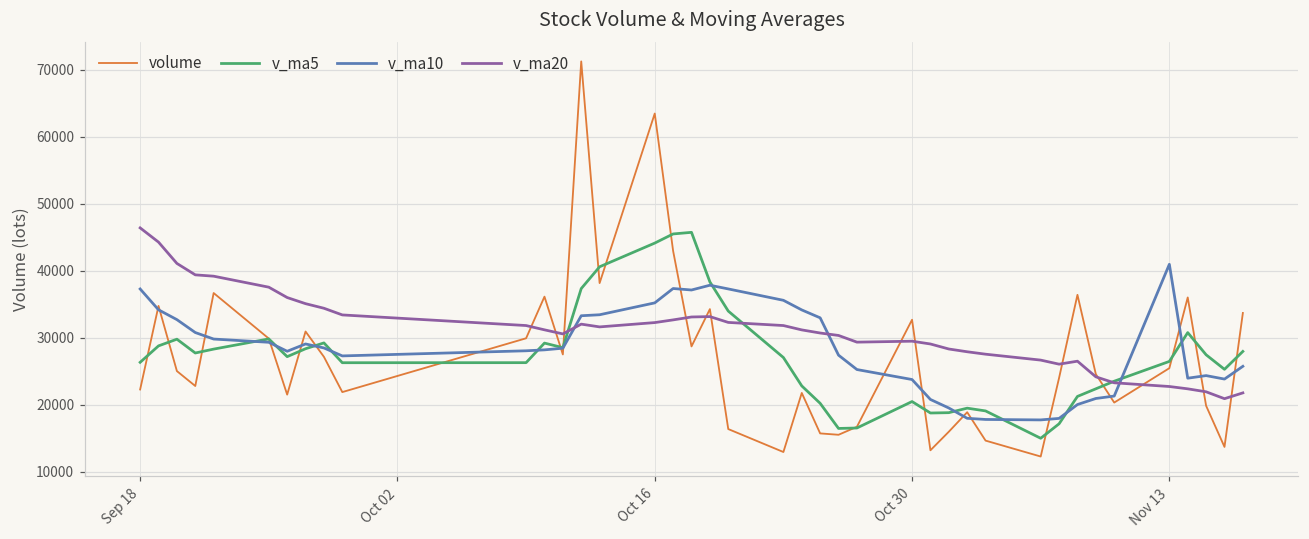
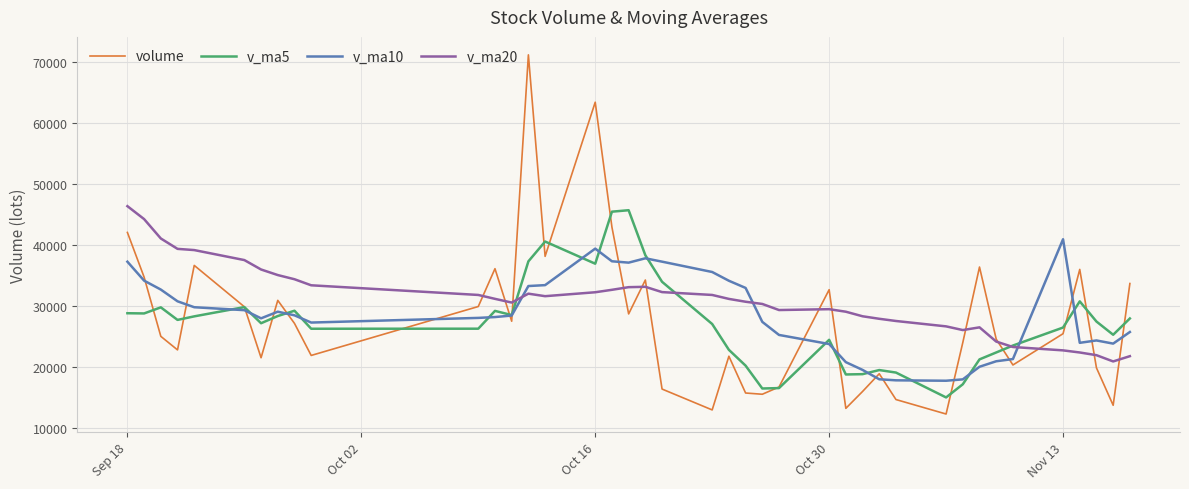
volume, Sep 18: 22000 -> 42000
v_ma5, Sep 18: 26000 -> 29000
v_ma5, Oct 16: 44000 -> 37000
v_ma10, Oct 16: 35000 -> 39000
v_ma5, Oct 30: 20000 -> 24000
